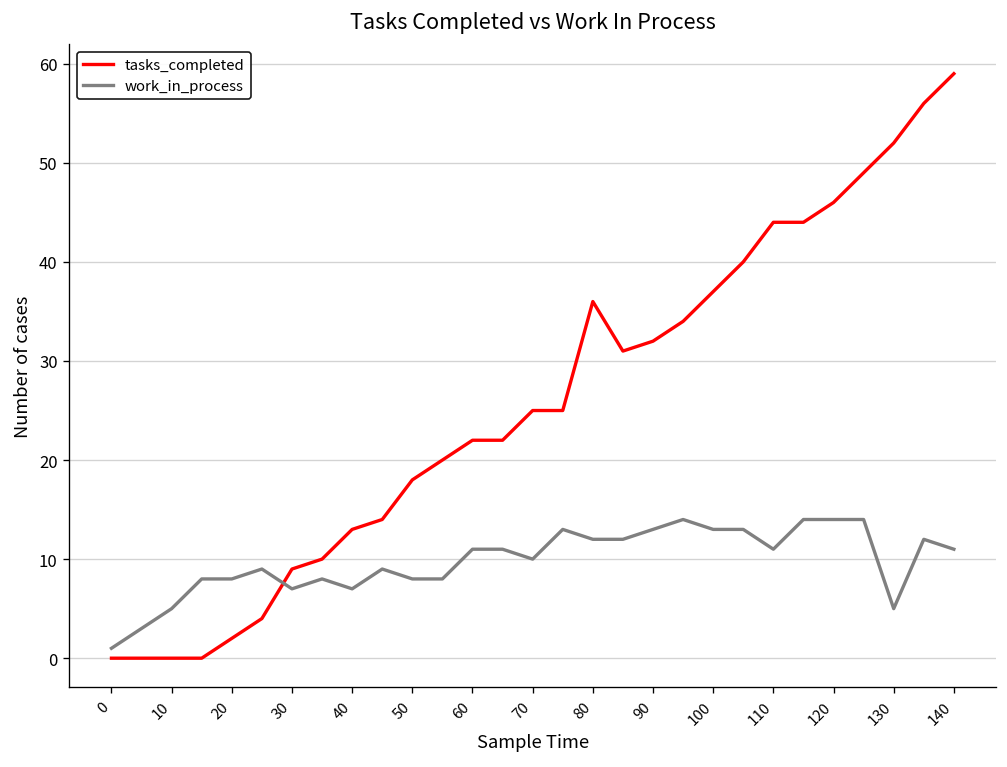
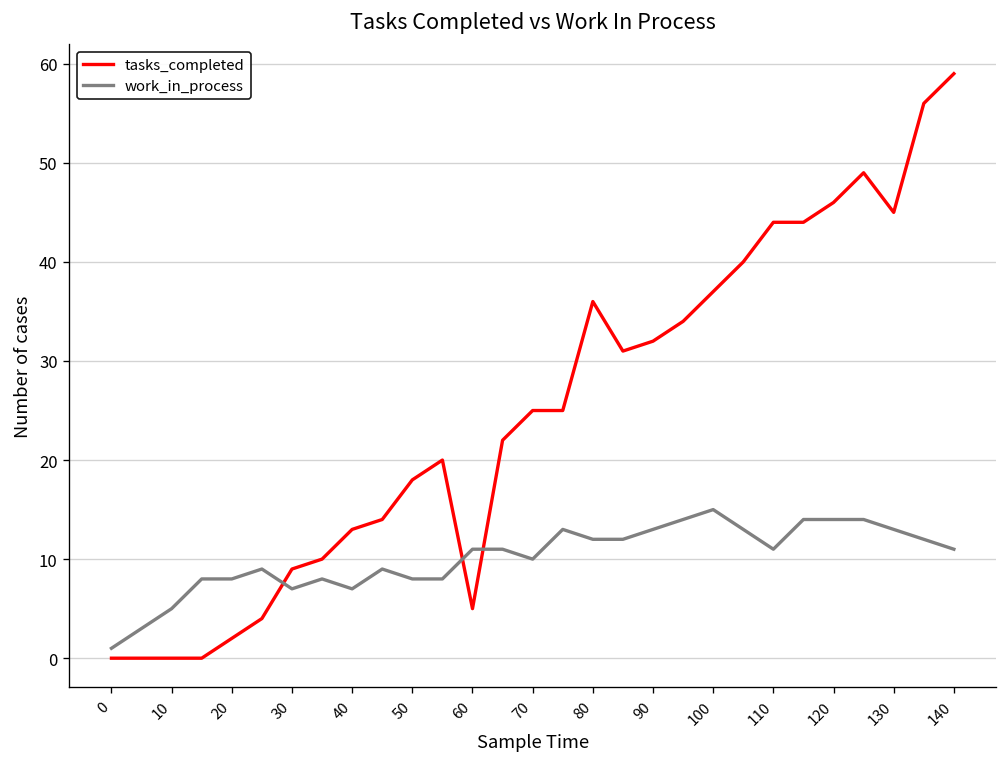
tasks_completed, 60: 22 -> 5
work_in_process, 100: 13 -> 15
tasks_completed, 130: 52 -> 45
work_in_process, 130: 5 -> 13
